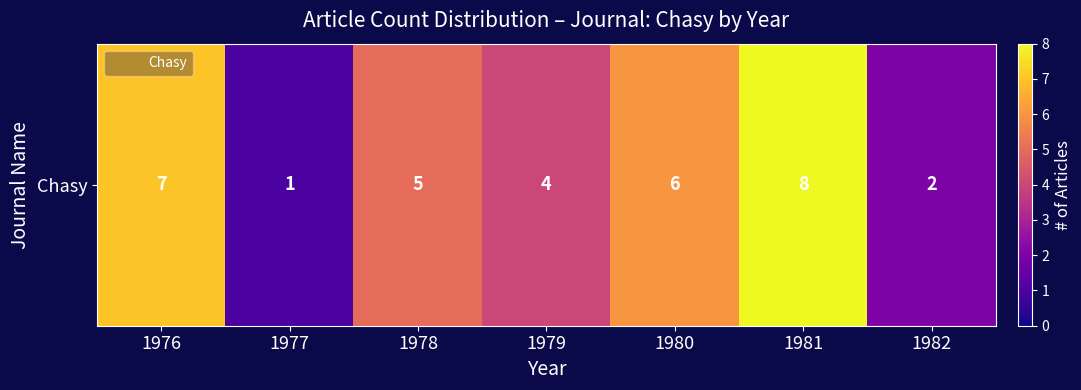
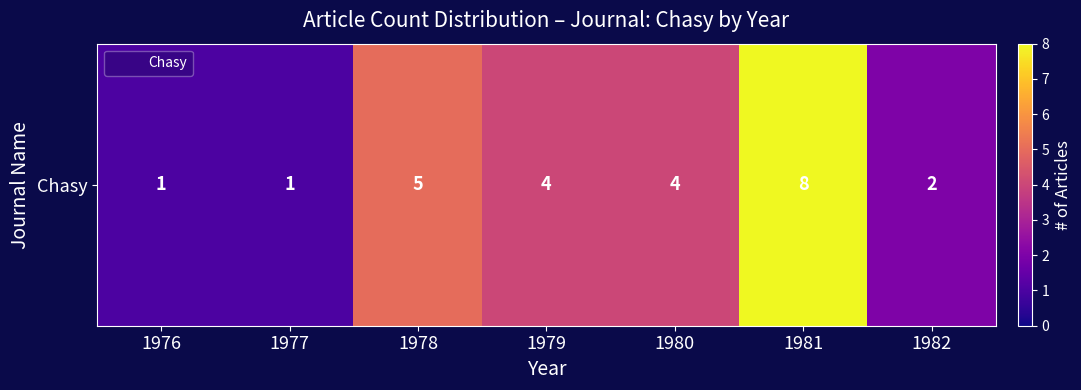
Chasy, 1976: 7 -> 1
Chasy, 1980: 6 -> 4
